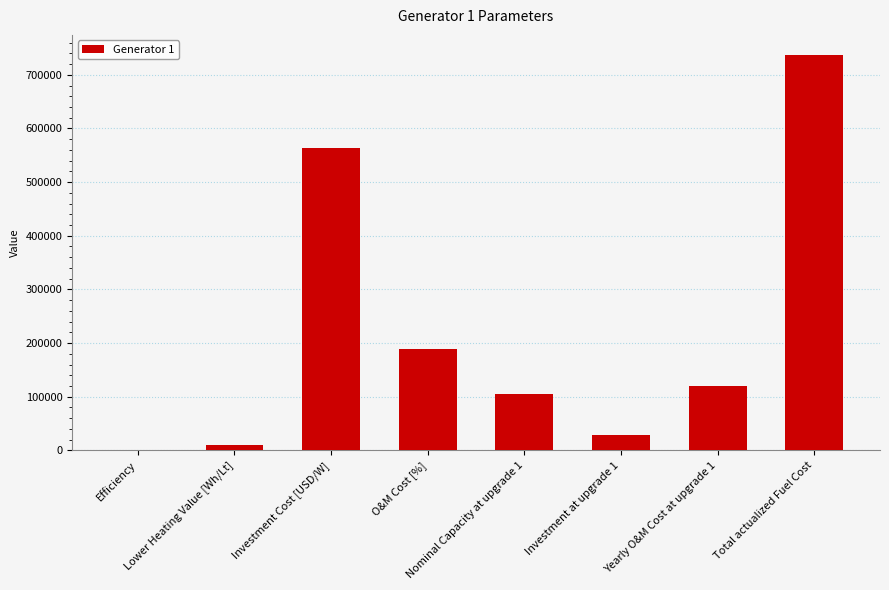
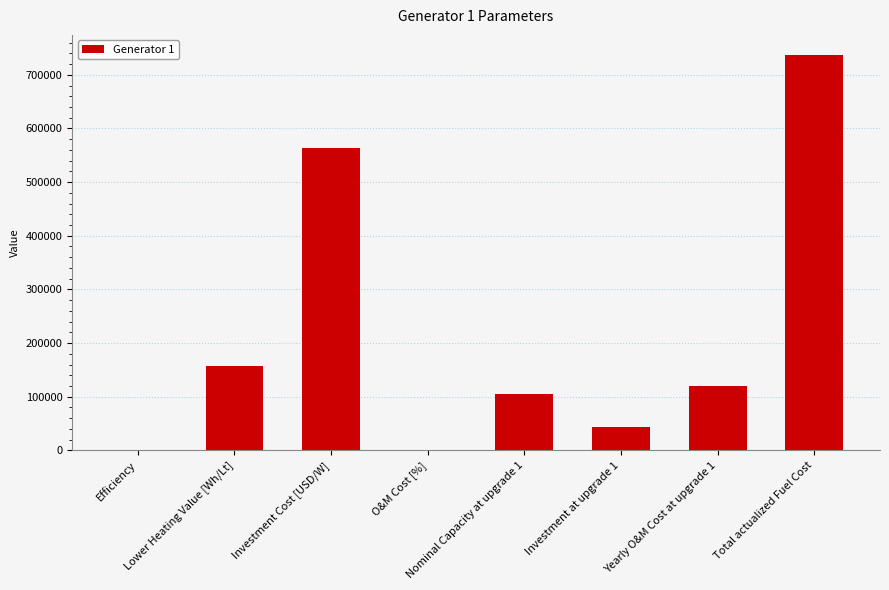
Lower Heating Value [Wh/Lt]: 10000 -> 160000
O&M Cost [%]: 190000 -> 0
Investment at upgrade 1: 30000 -> 40000
